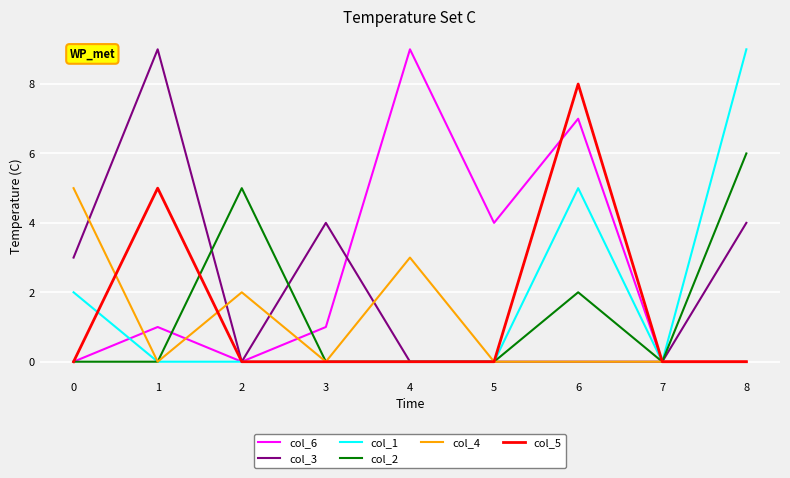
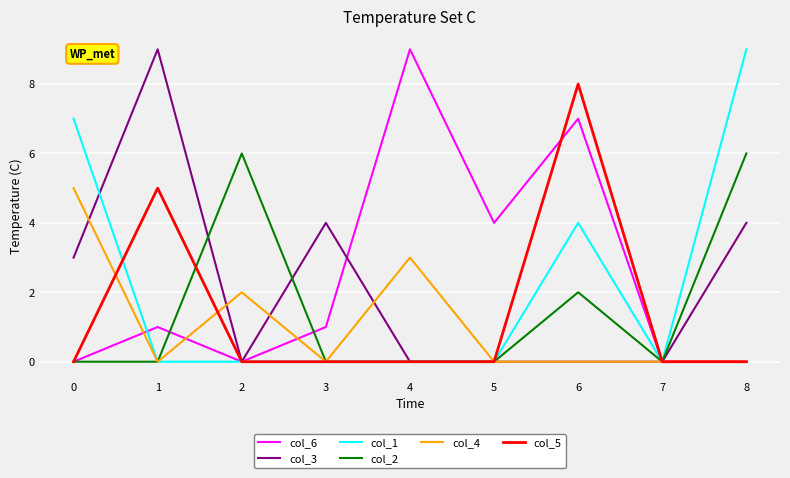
col_1, 0: 2 -> 7
col_2, 2: 5 -> 6
col_1, 6: 5 -> 4
